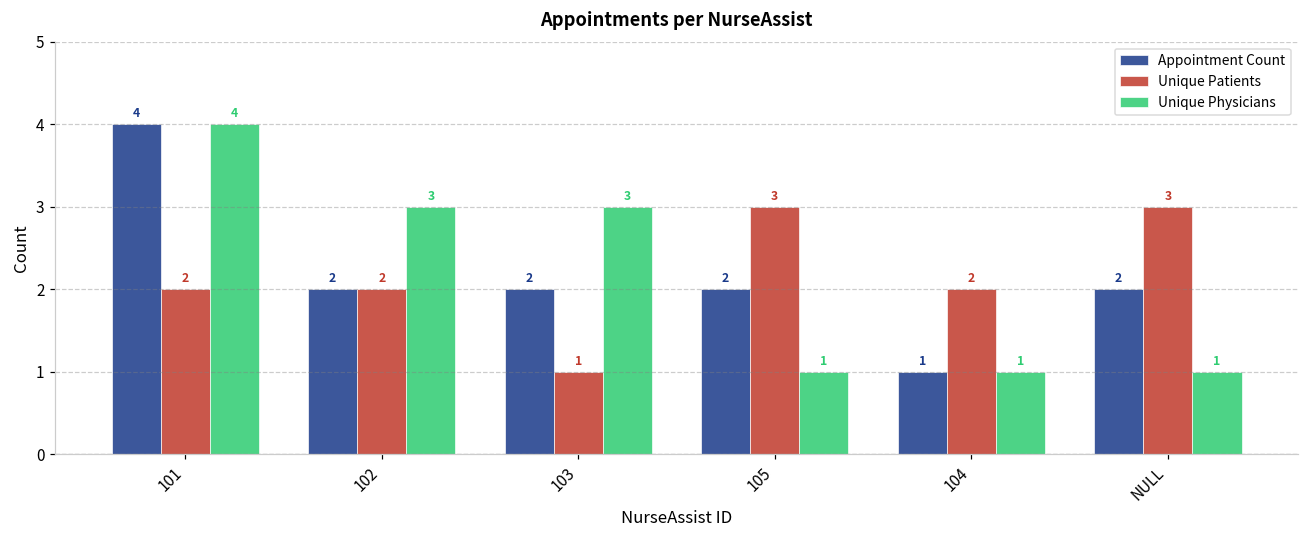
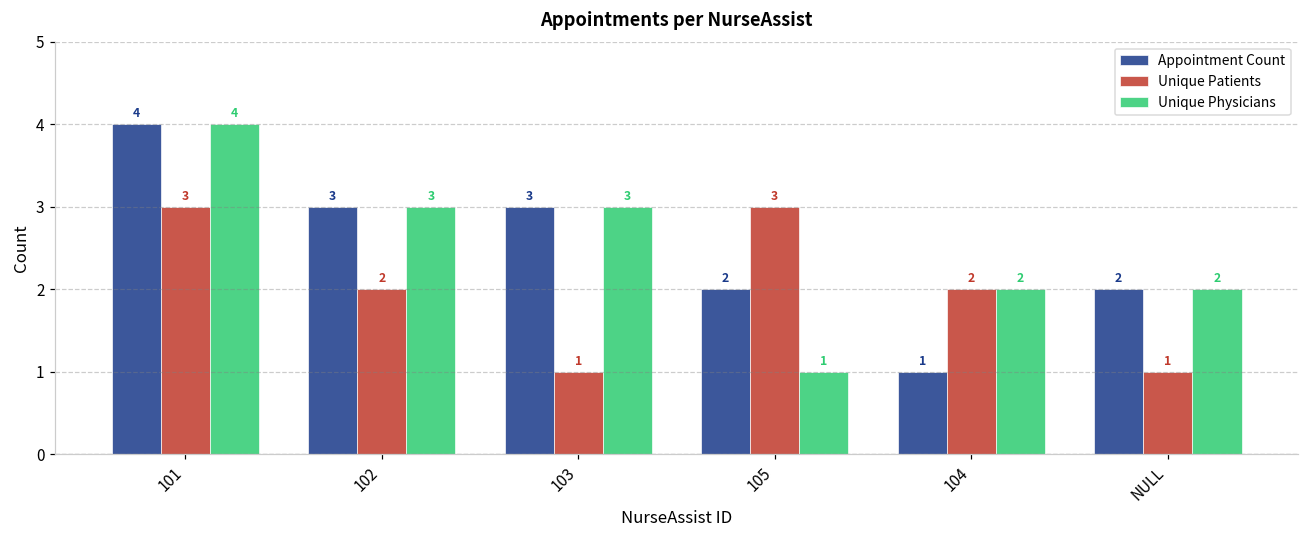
Unique Patients, 101: 2 -> 3
Appointment Count, 102: 2 -> 3
Appointment Count, 103: 2 -> 3
Unique Physicians, 104: 1 -> 2
Unique Patients, NULL: 3 -> 1
Unique Physicians, NULL: 1 -> 2
